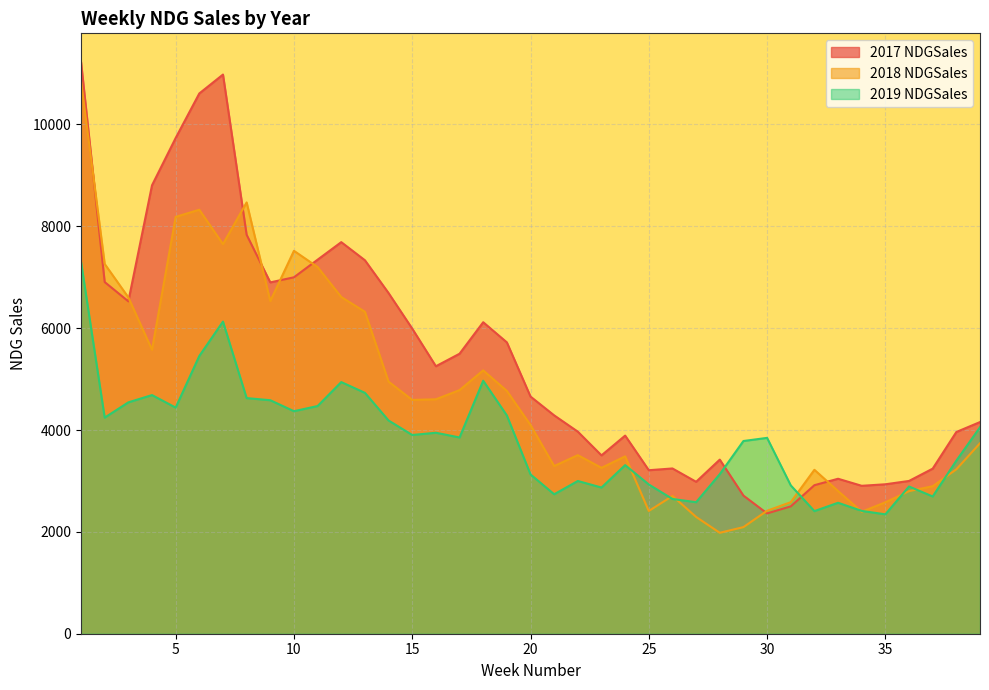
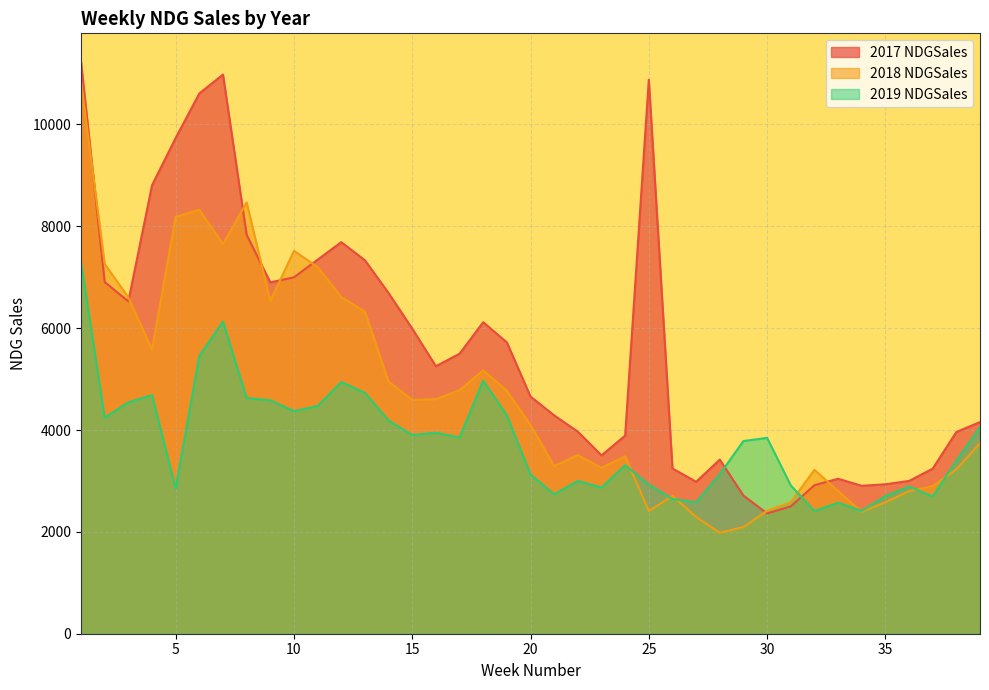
2019 NDGSales, 5: 4400 -> 2900
2017 NDGSales, 25: 3200 -> 10900
2019 NDGSales, 35: 2300 -> 2700
